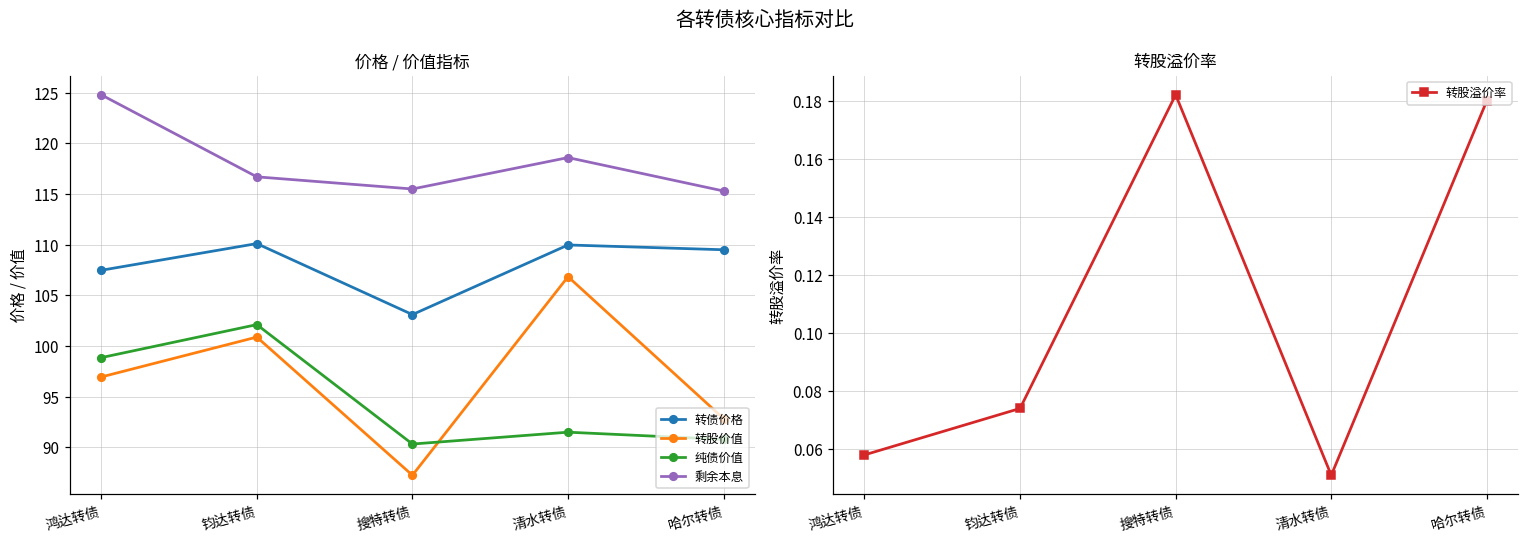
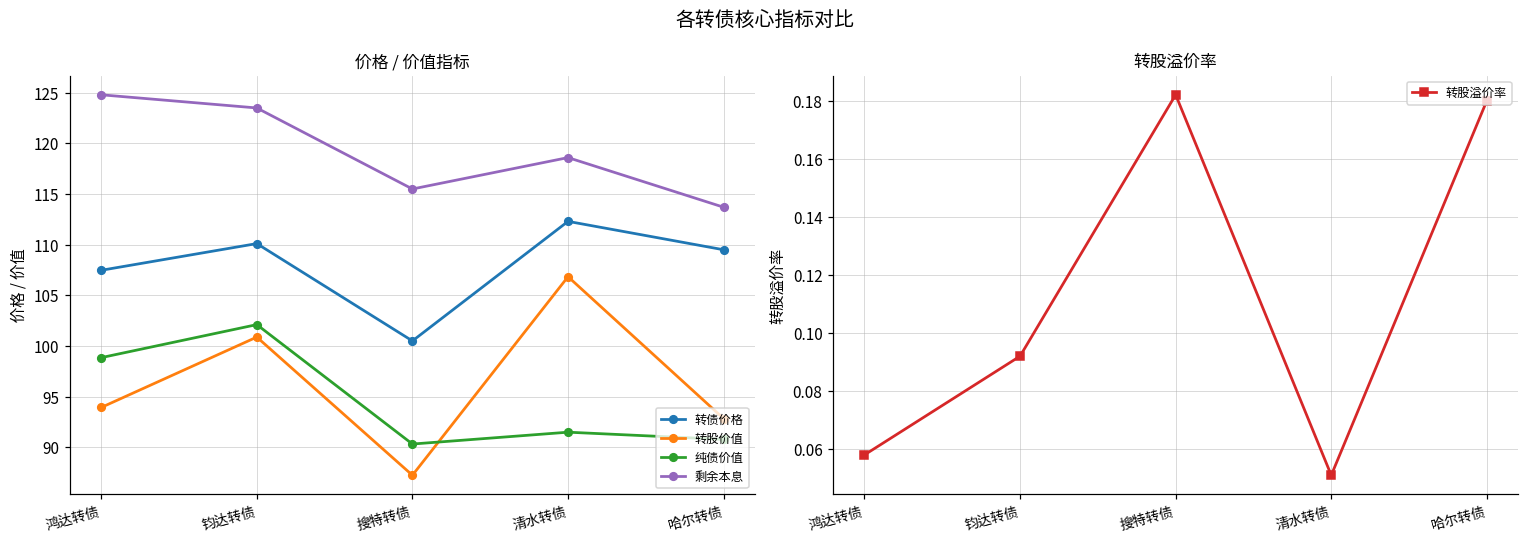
价格 / 价值指标, 转股价值, 鸿达转债: 97 -> 94
价格 / 价值指标, 剩余本息, 钧达转债: 117 -> 124
价格 / 价值指标, 转债价格, 搜特转债: 103 -> 101
价格 / 价值指标, 转债价格, 清水转债: 110 -> 112
价格 / 价值指标, 剩余本息, 哈尔转债: 115 -> 114
转股溢价率, 钧达转债: 0.074 -> 0.092
